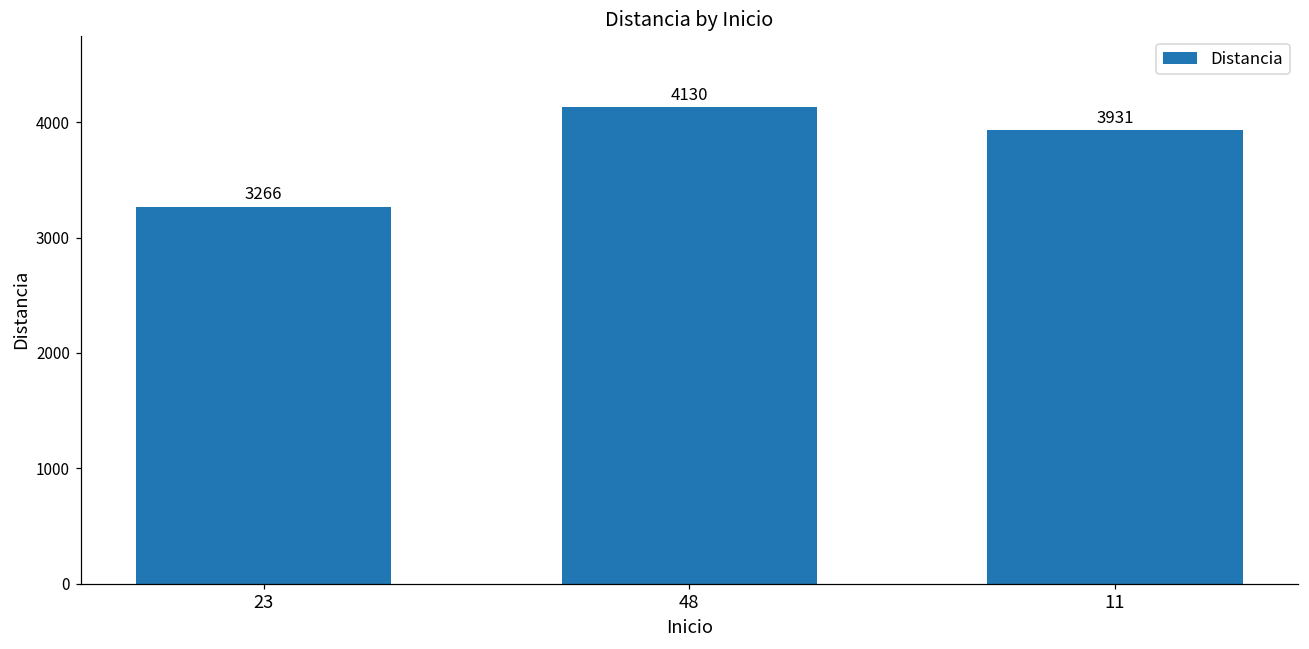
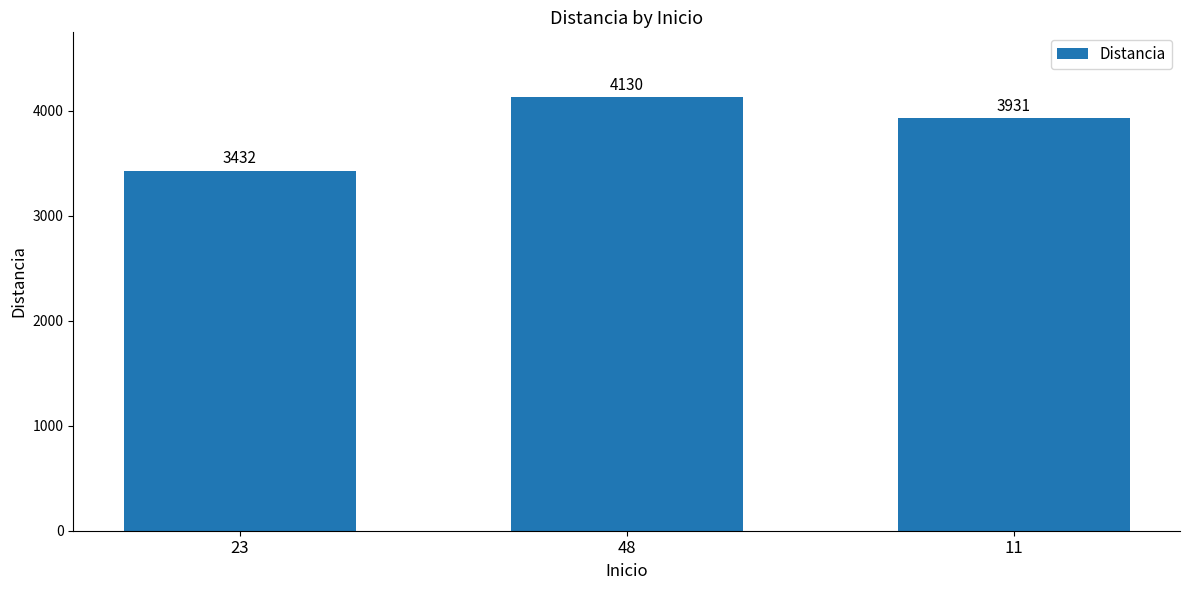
23: 3266 -> 3432
